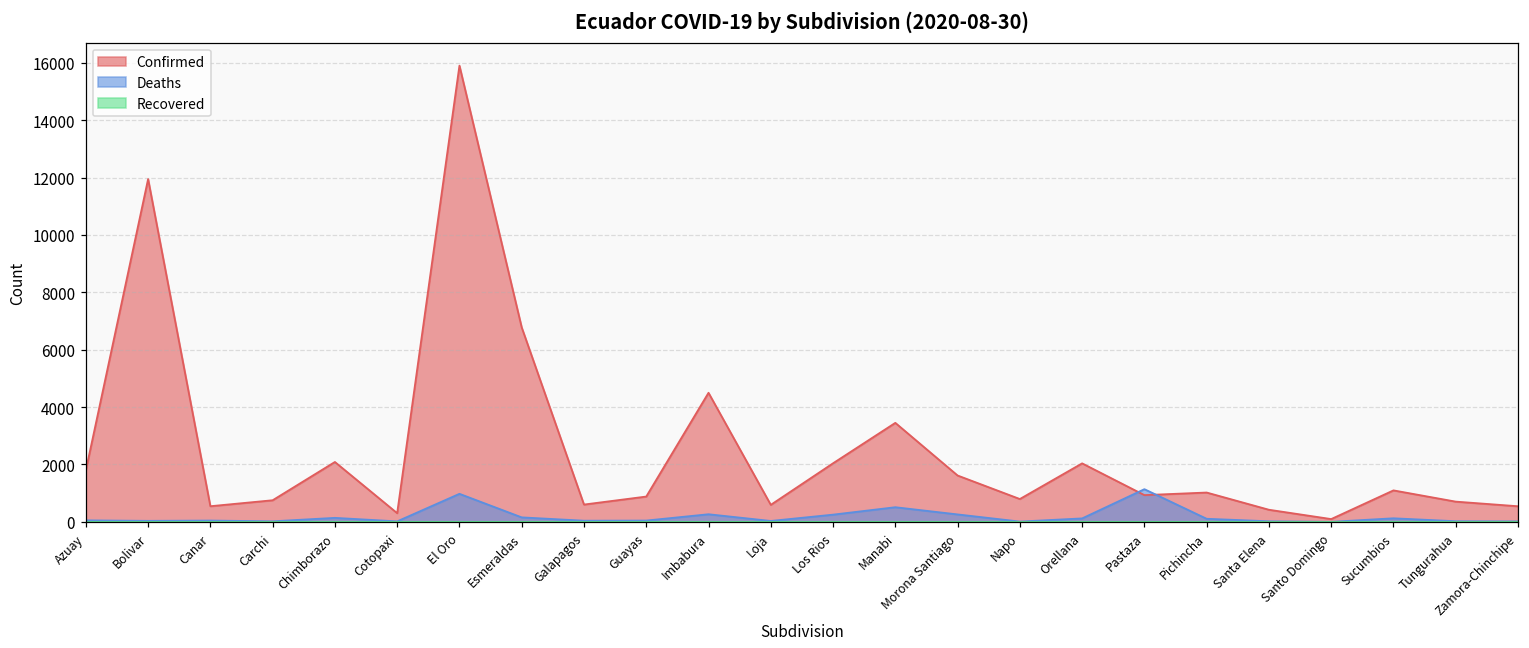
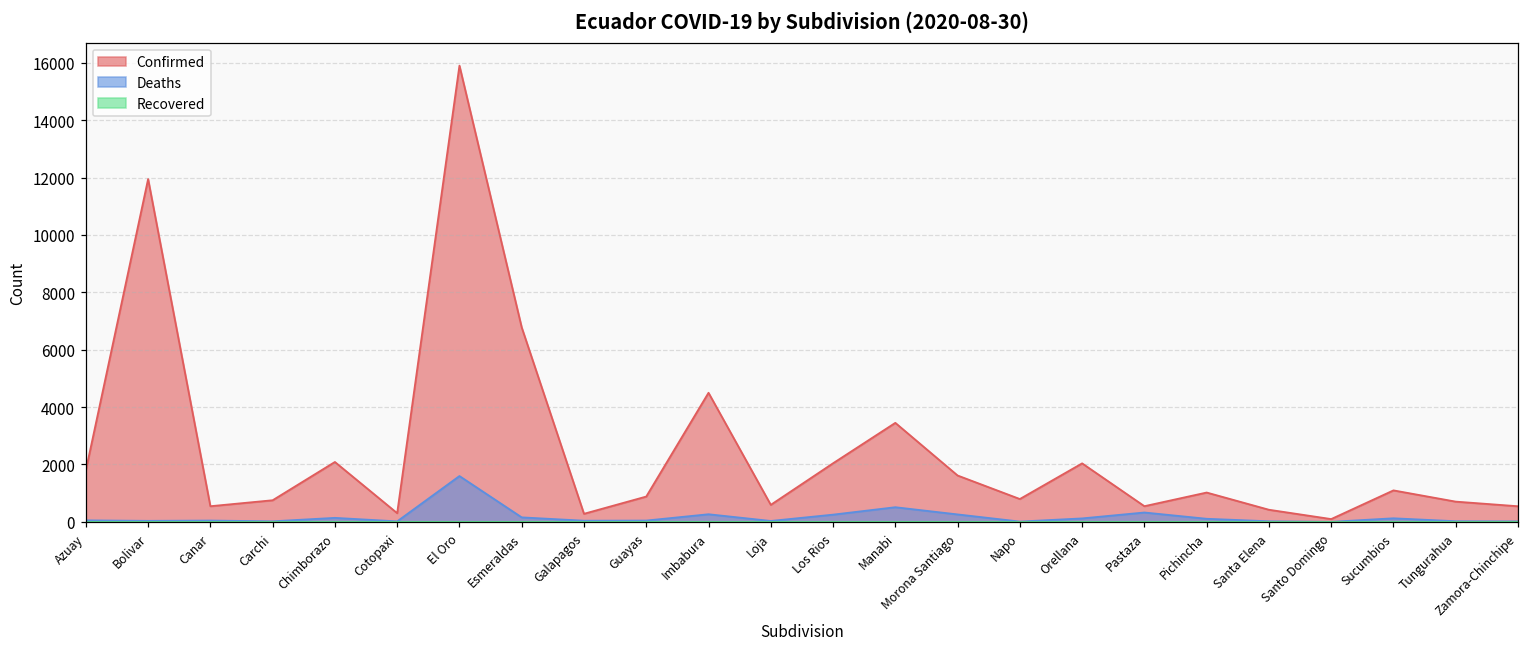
Deaths, El Oro: 1000 -> 1600
Confirmed, Galapagos: 600 -> 300
Confirmed, Pastaza: 900 -> 500
Deaths, Pastaza: 1100 -> 300
